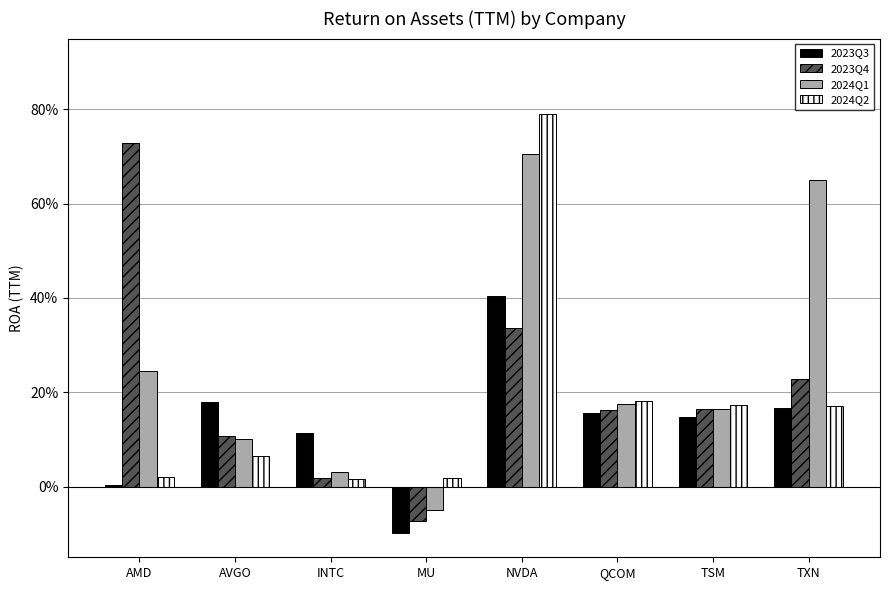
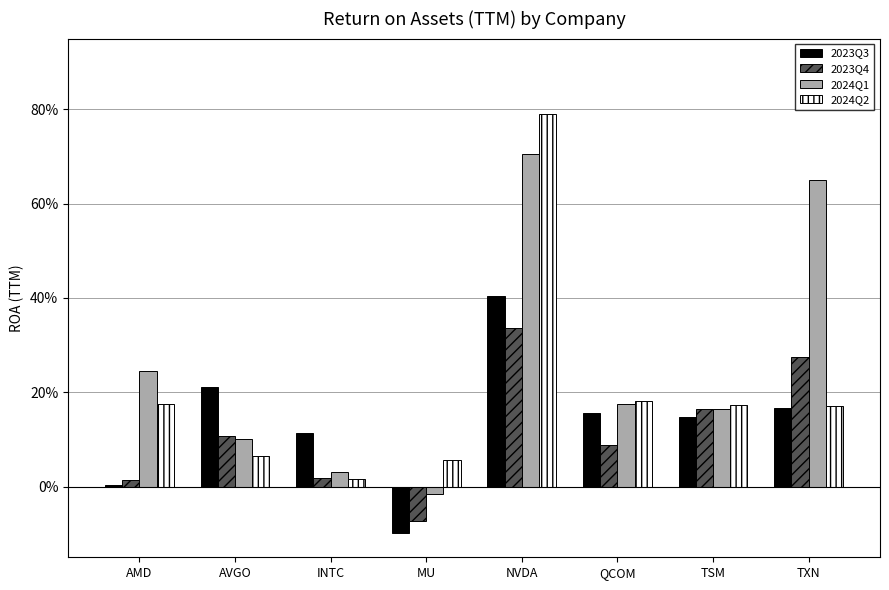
2023Q4, AMD: 73% -> 1%
2024Q2, AMD: 2% -> 17%
2023Q3, AVGO: 18% -> 21%
2024Q1, MU: -5% -> -2%
2024Q2, MU: 2% -> 6%
2023Q4, QCOM: 16% -> 9%
2023Q4, TXN: 23% -> 28%
